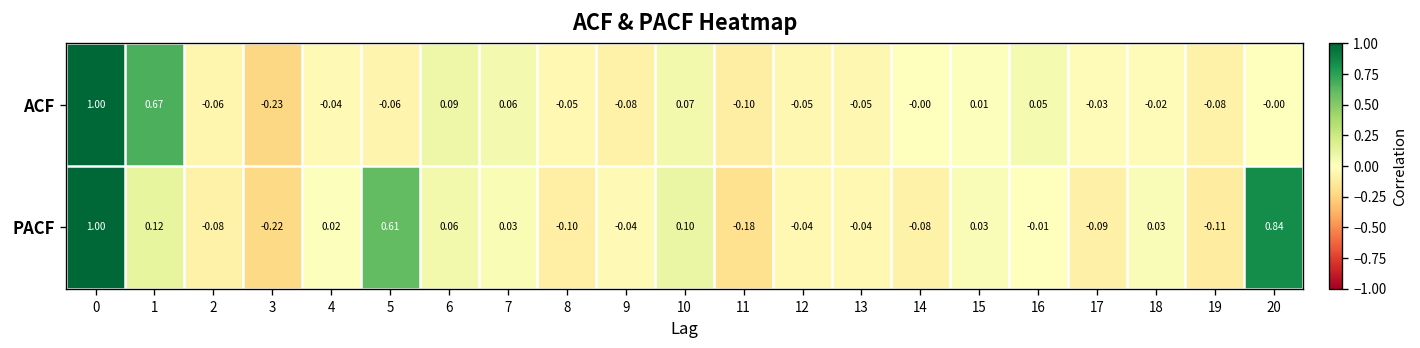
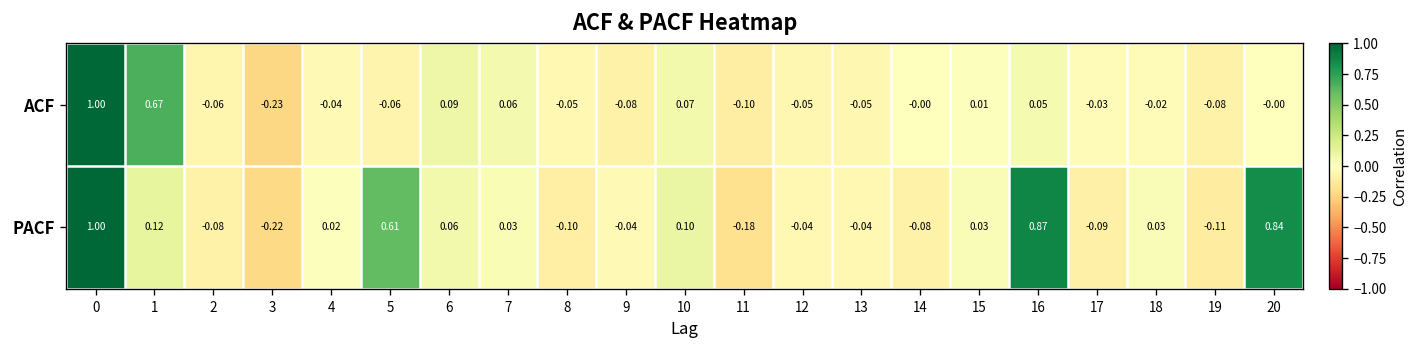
PACF, 16: -0.01 -> 0.87
